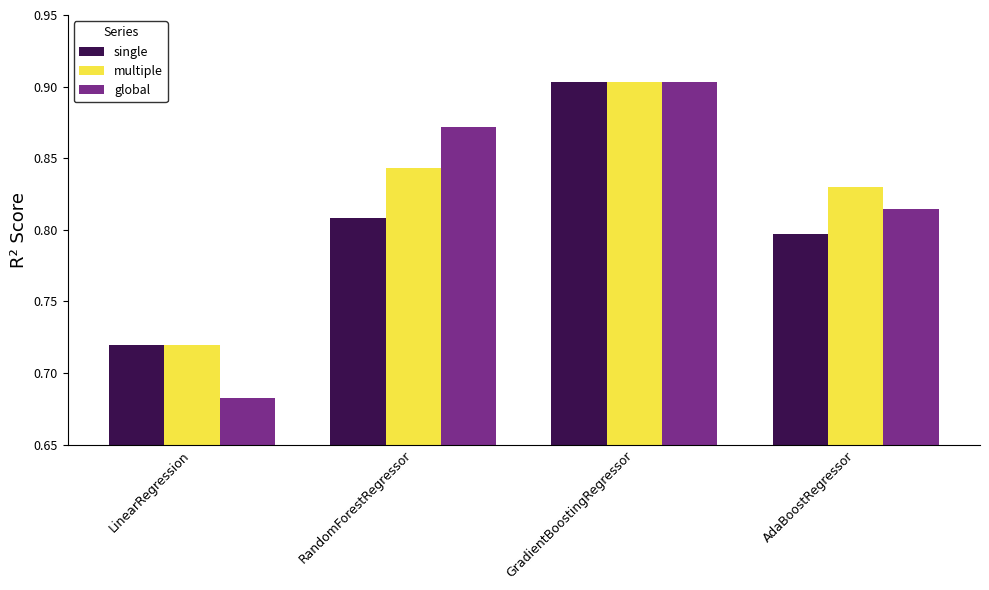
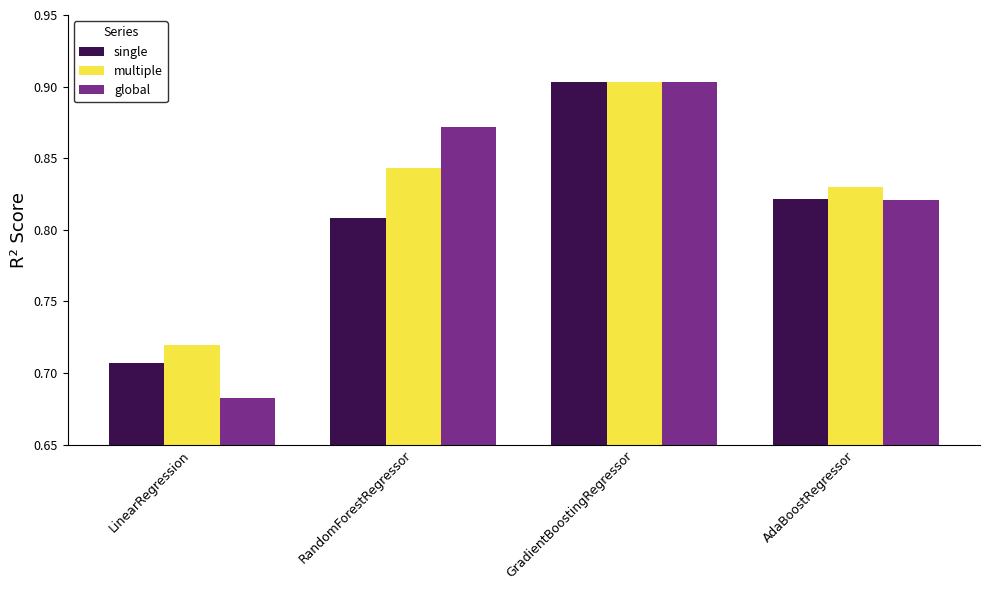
single, LinearRegression: 0.720 -> 0.707
single, AdaBoostRegressor: 0.797 -> 0.821
global, AdaBoostRegressor: 0.815 -> 0.821
